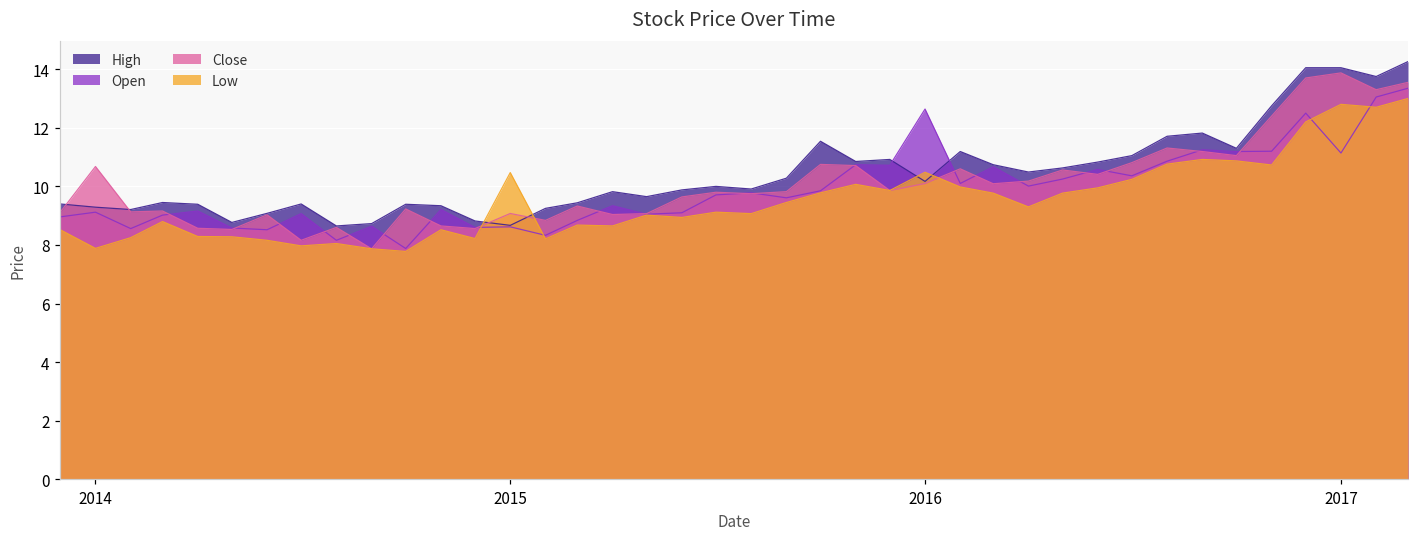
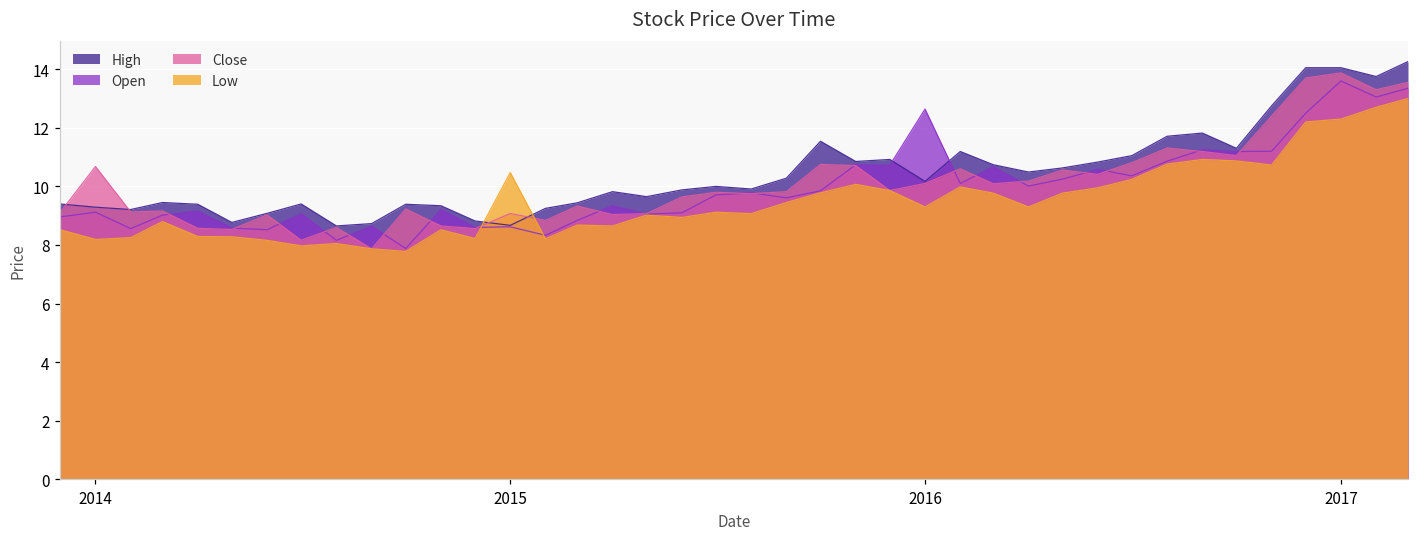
Low, 2014: 7.9 -> 8.2
Low, 2016: 10.5 -> 9.3
Open, 2017: 11.1 -> 13.6
Low, 2017: 12.8 -> 12.3
